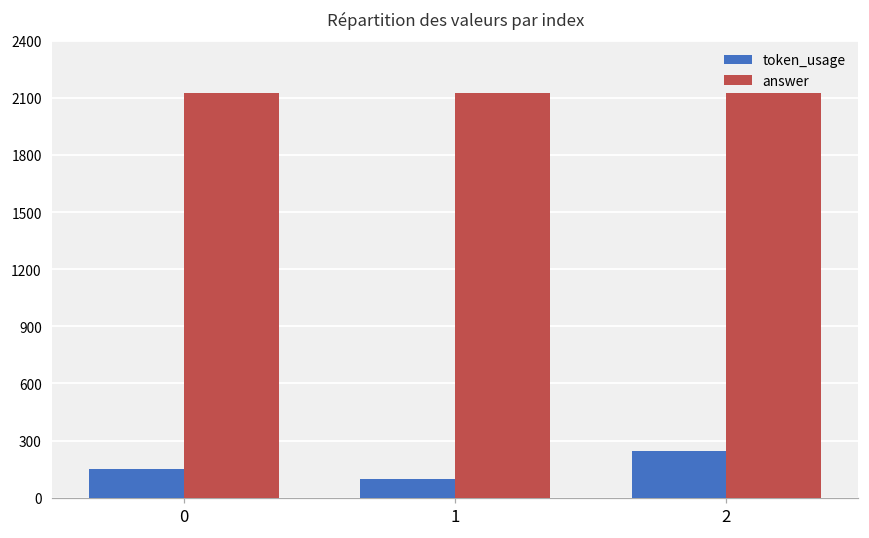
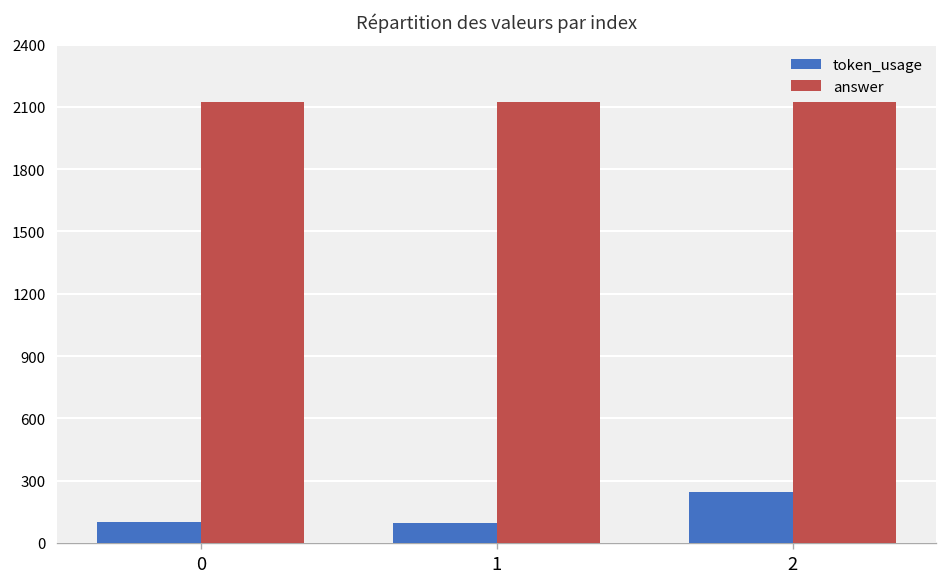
token_usage, 0: 150 -> 100
